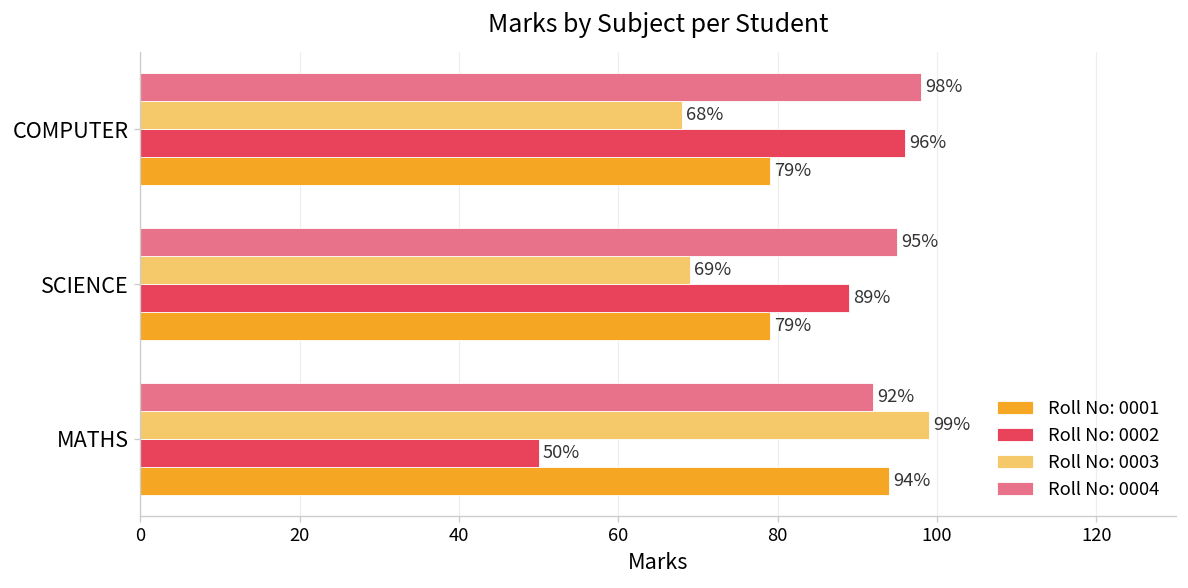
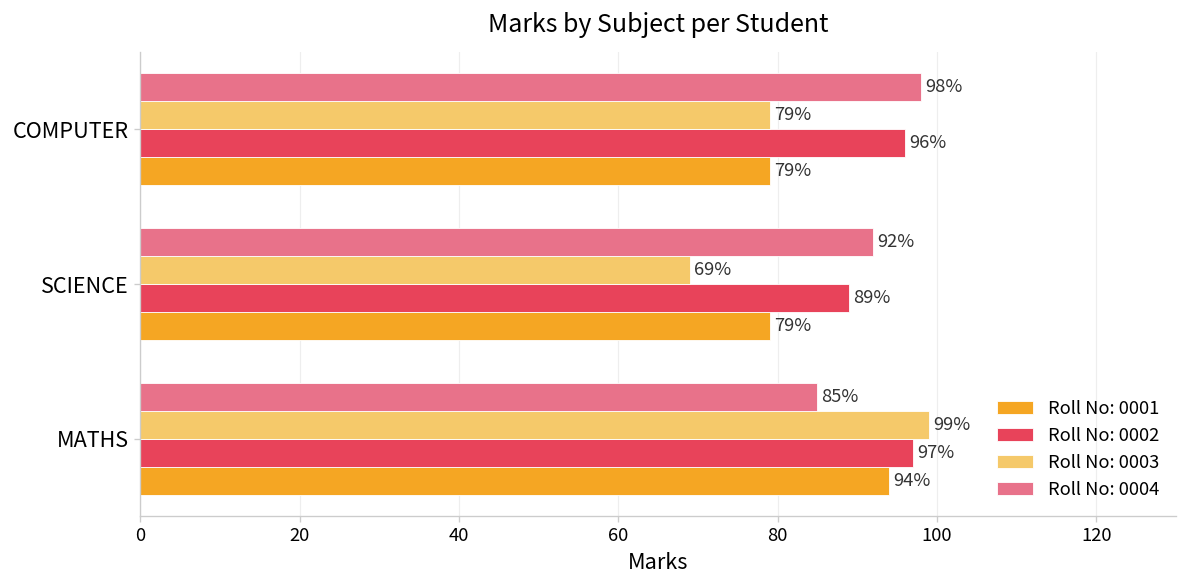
Roll No: 0003, COMPUTER: 68% -> 79%
Roll No: 0004, SCIENCE: 95% -> 92%
Roll No: 0004, MATHS: 92% -> 85%
Roll No: 0002, MATHS: 50% -> 97%
